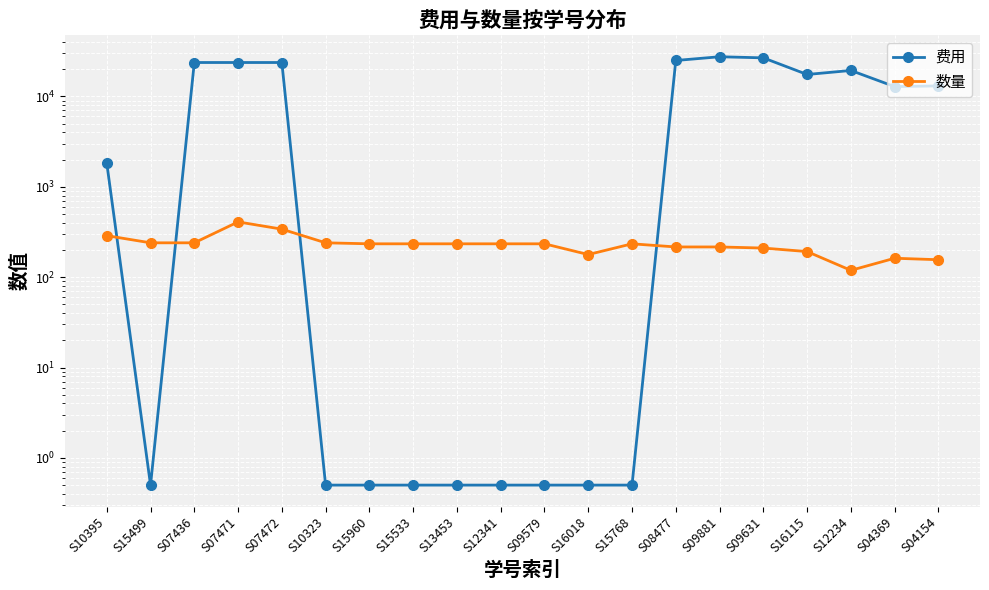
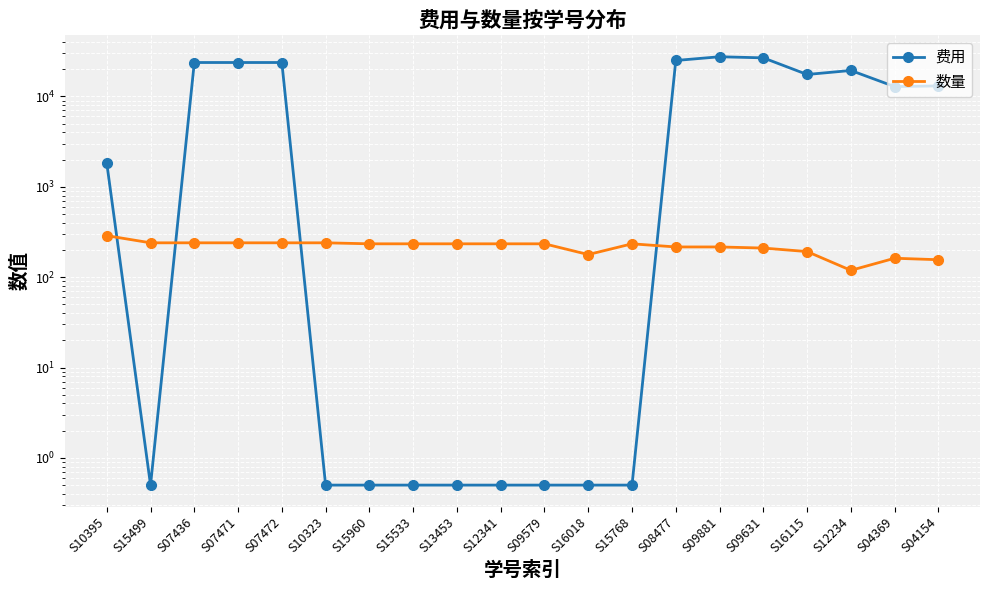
数量, S07471: 400 -> 240
数量, S07472: 340 -> 240
